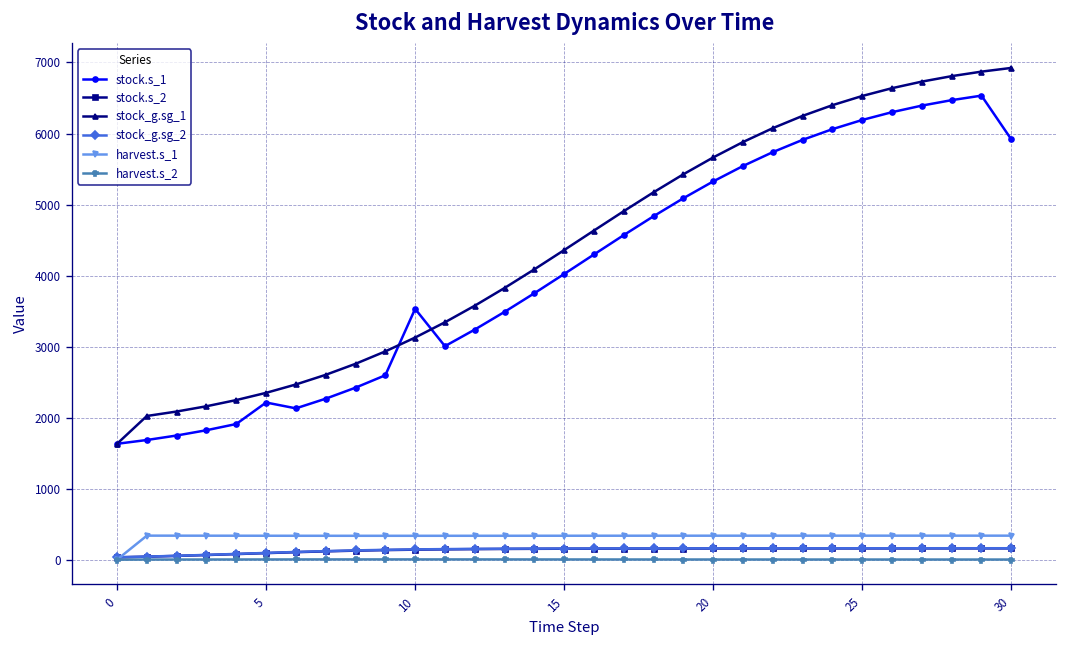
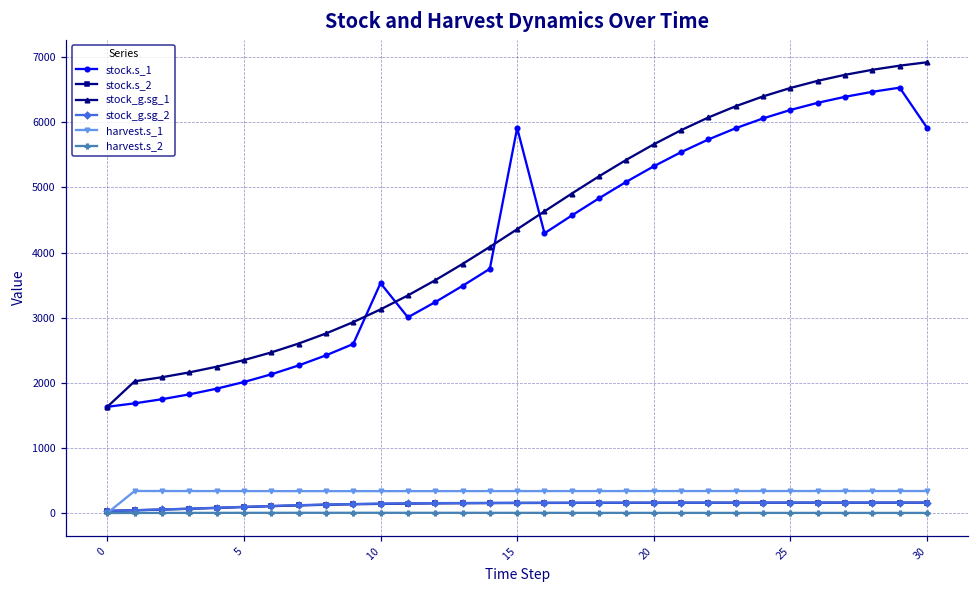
stock.s_1, 5: 2200 -> 2000
stock.s_1, 15: 4000 -> 5900
